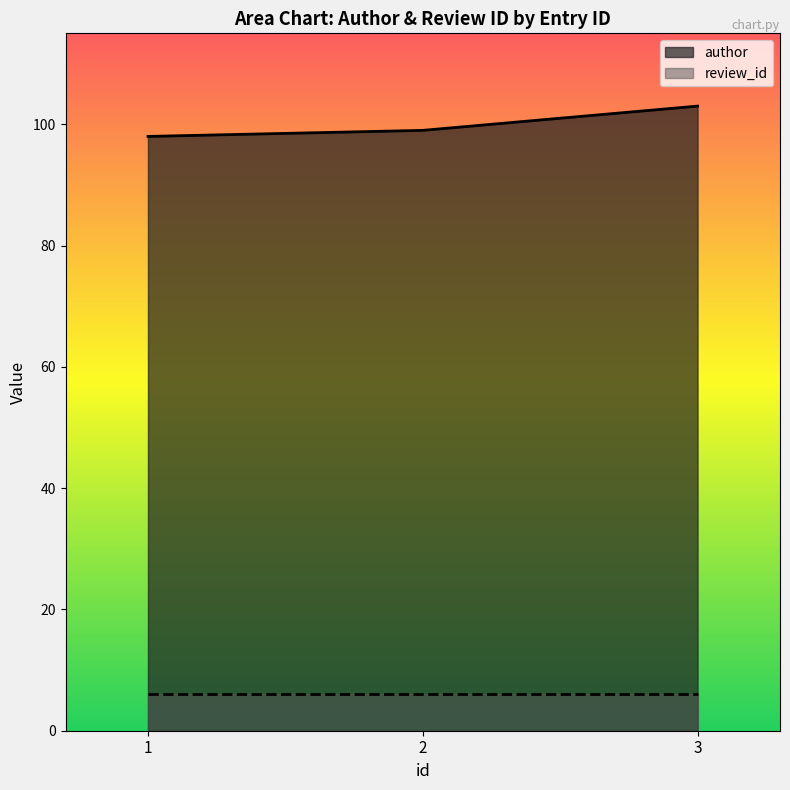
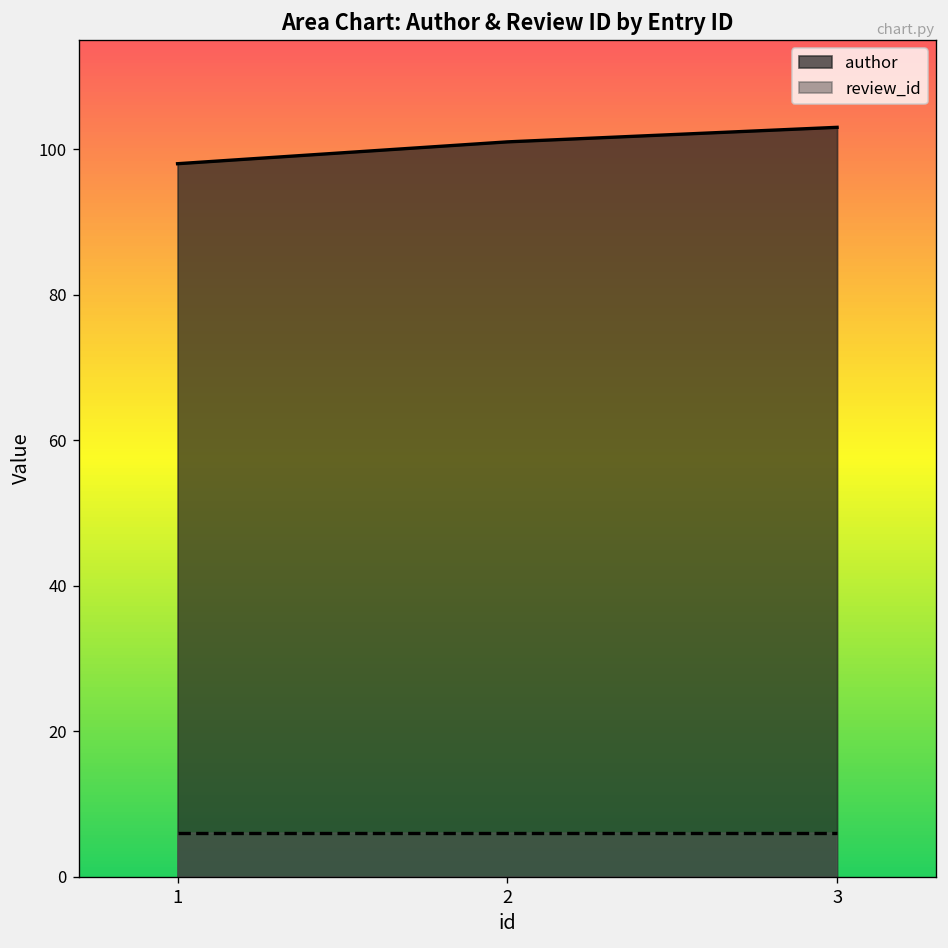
author, 2: 99 -> 101
